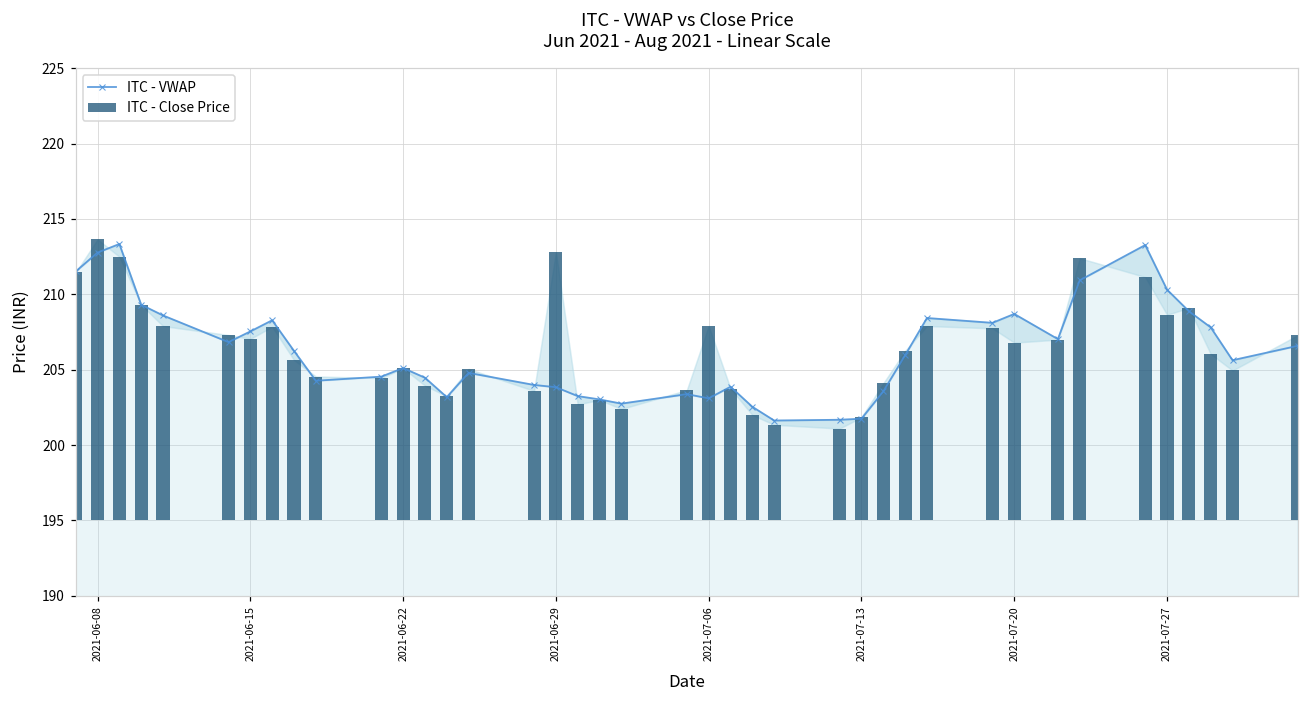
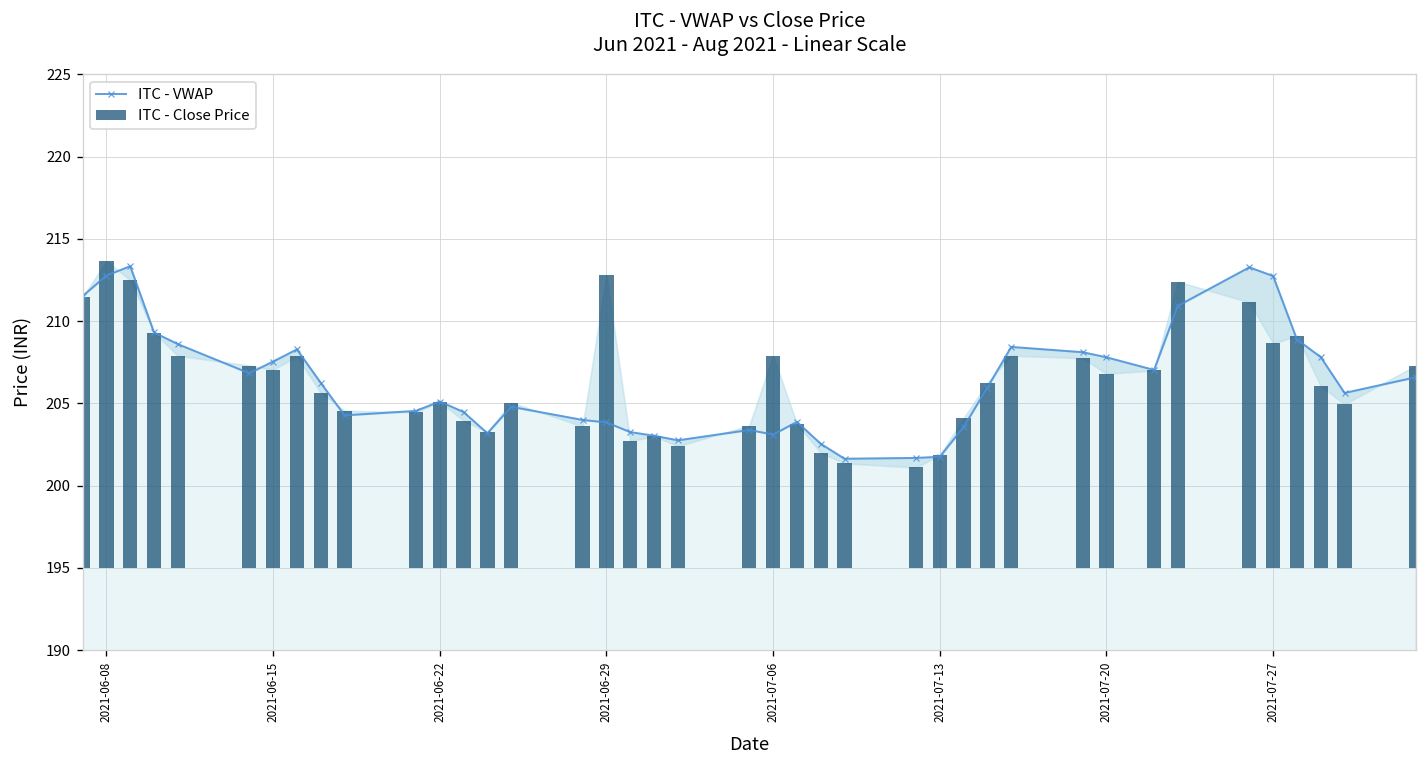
ITC - VWAP, 2021-07-20: 208.7 -> 207.8
ITC - VWAP, 2021-07-27: 210.3 -> 212.7
